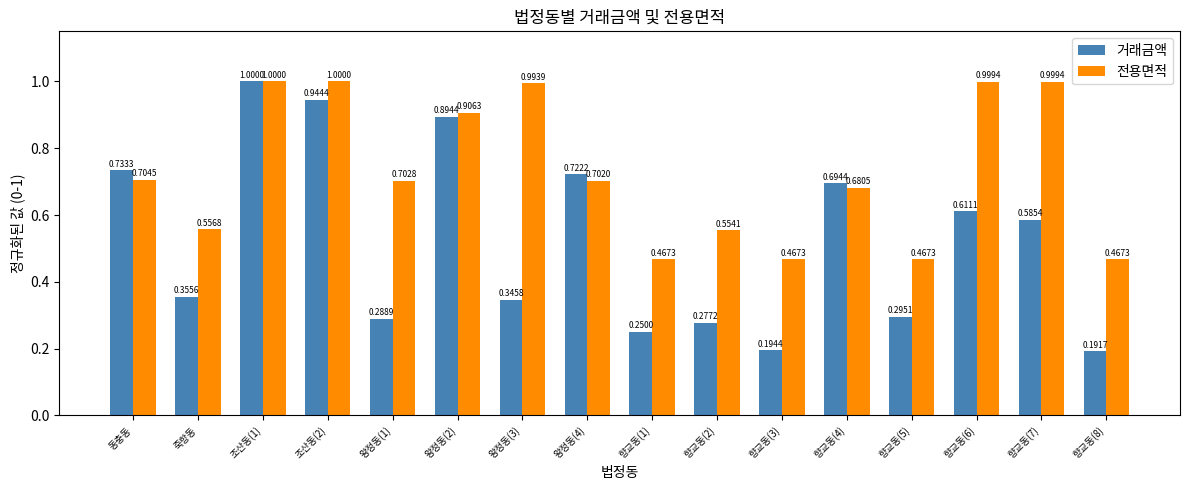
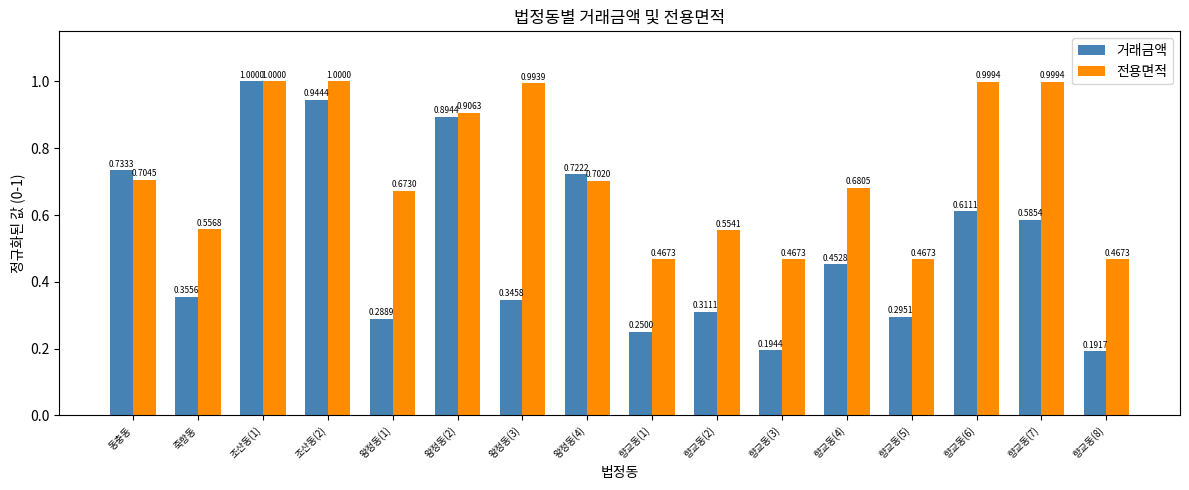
전용면적, 왕정동(1): 0.7028 -> 0.6730
거래금액, 향교동(2): 0.2772 -> 0.3111
거래금액, 향교동(4): 0.6944 -> 0.4528
